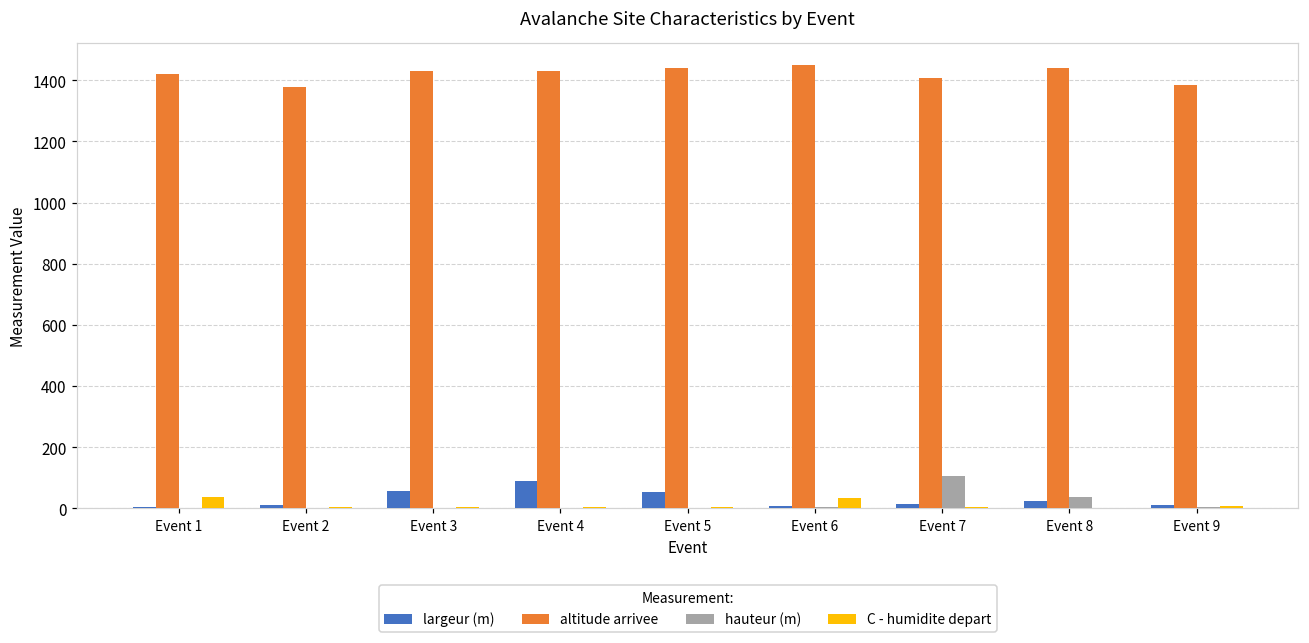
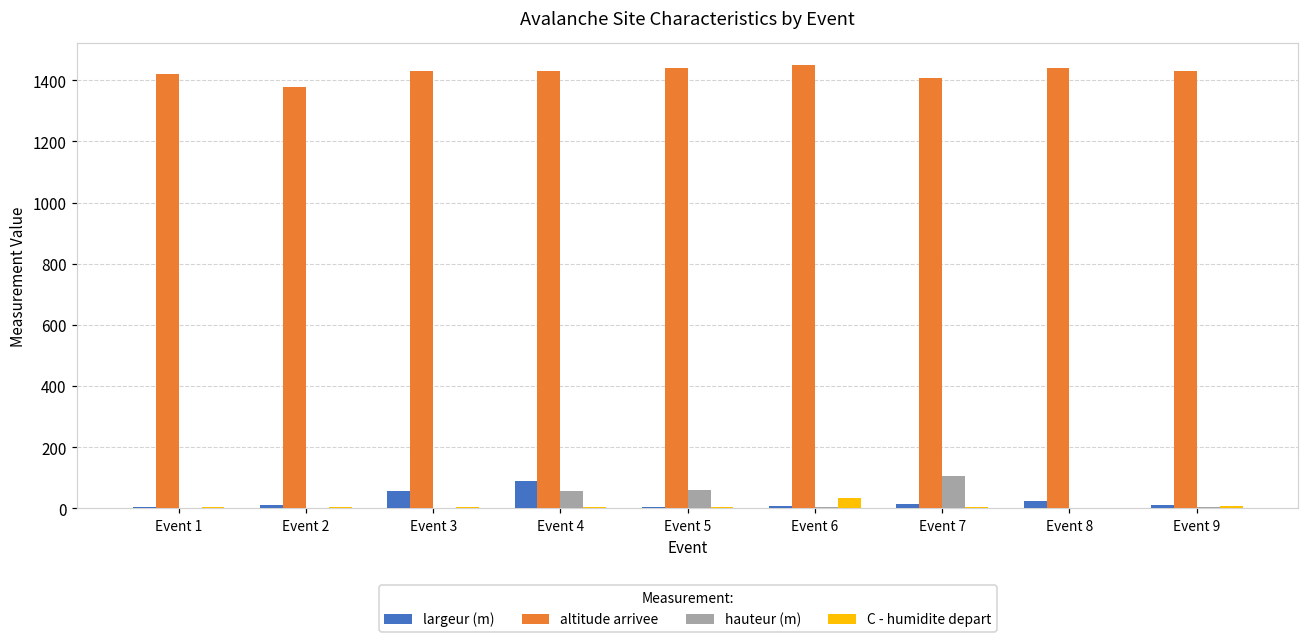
C - humidite depart, Event 1: 40 -> 0
hauteur (m), Event 4: 0 -> 60
largeur (m), Event 5: 50 -> 10
hauteur (m), Event 5: 0 -> 60
hauteur (m), Event 8: 40 -> 0
altitude arrivee, Event 9: 1380 -> 1430
